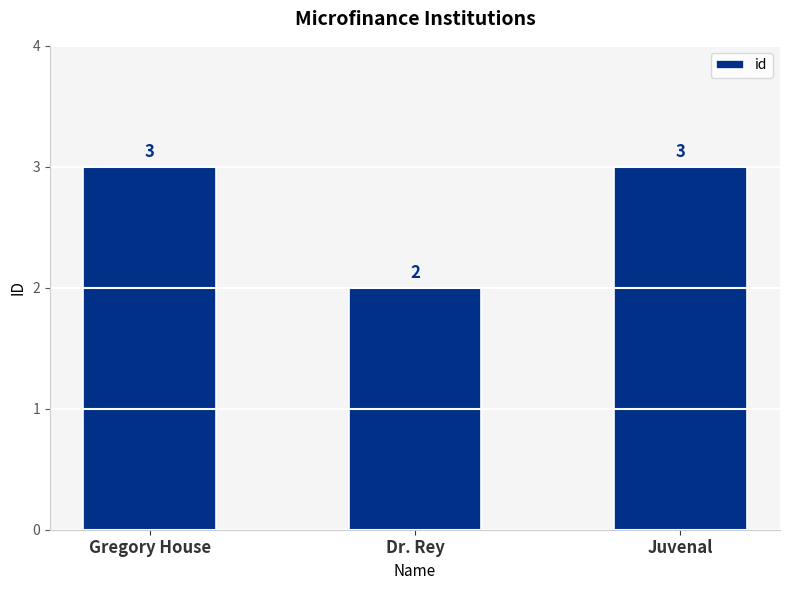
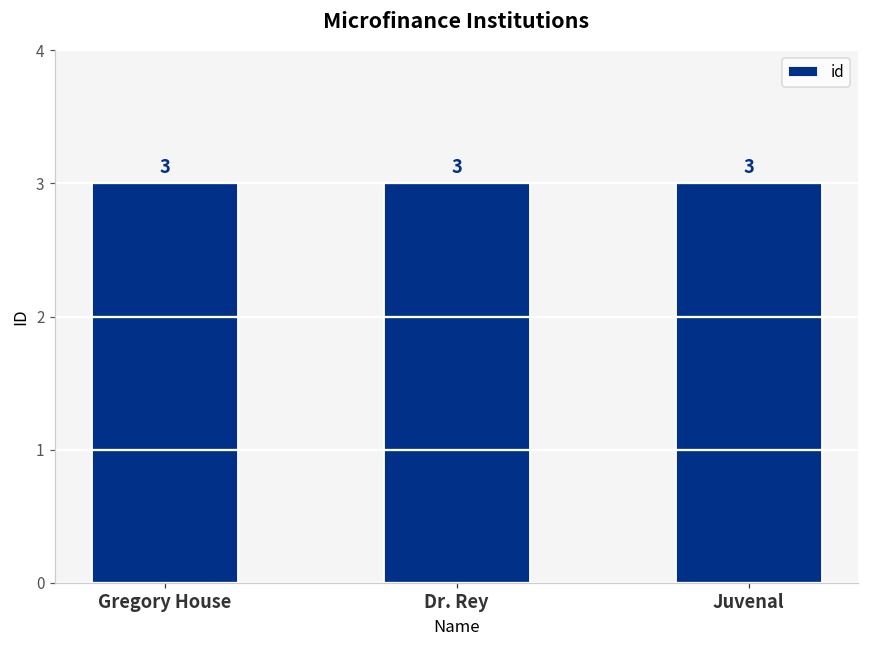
Dr. Rey: 2 -> 3
